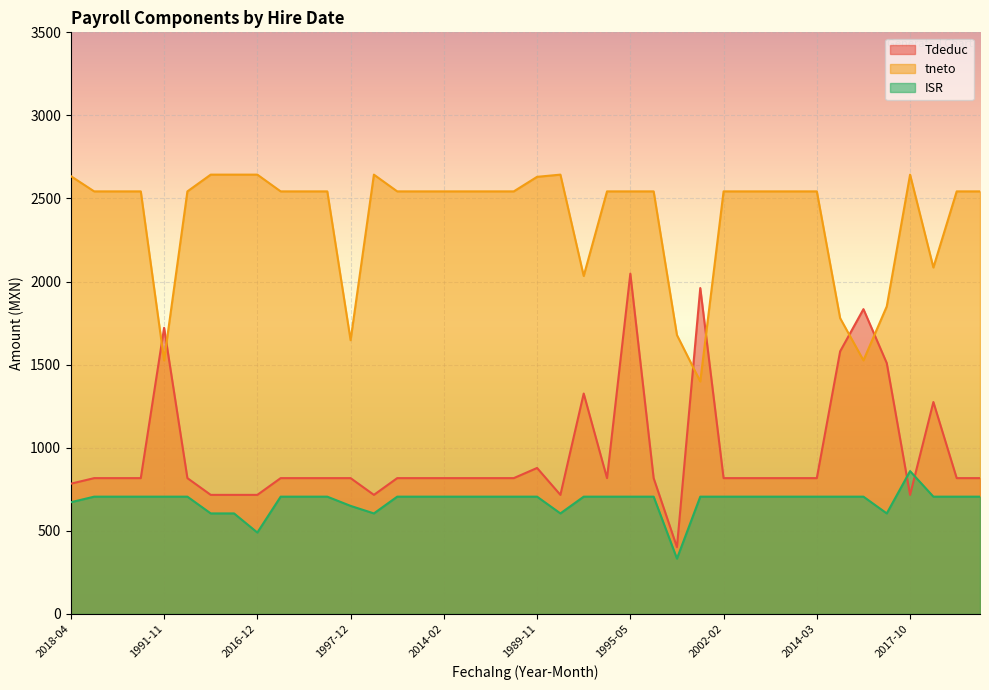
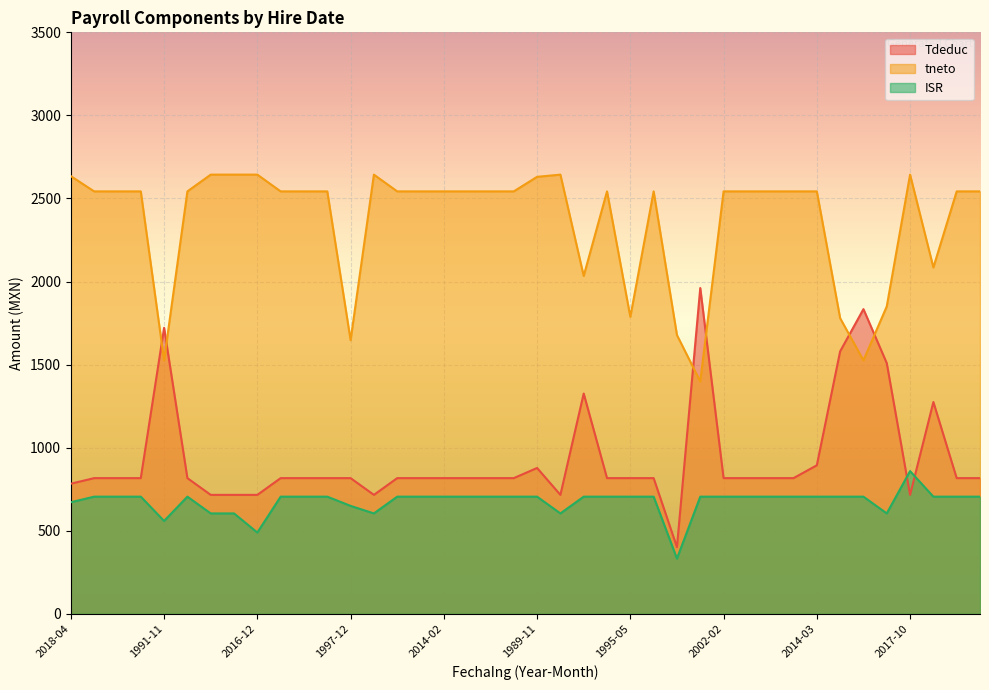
ISR, 1991-11: 710 -> 560
Tdeduc, 1995-05: 2050 -> 820
tneto, 1995-05: 2540 -> 1790
Tdeduc, 2014-03: 820 -> 890
